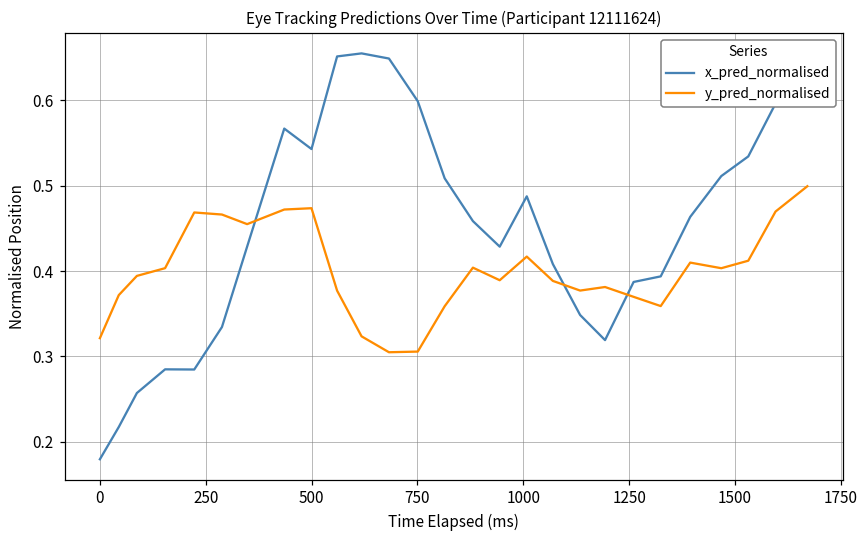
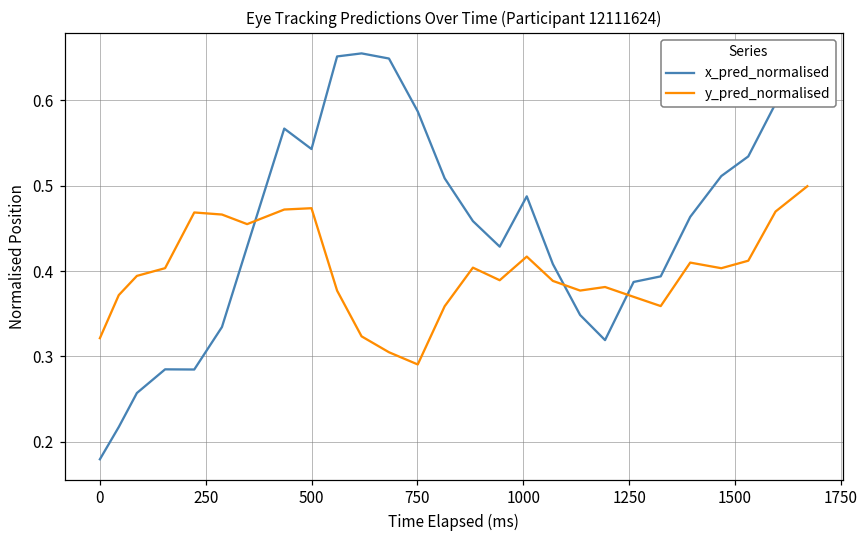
x_pred_normalised, 750: 0.60 -> 0.59
y_pred_normalised, 750: 0.31 -> 0.29
